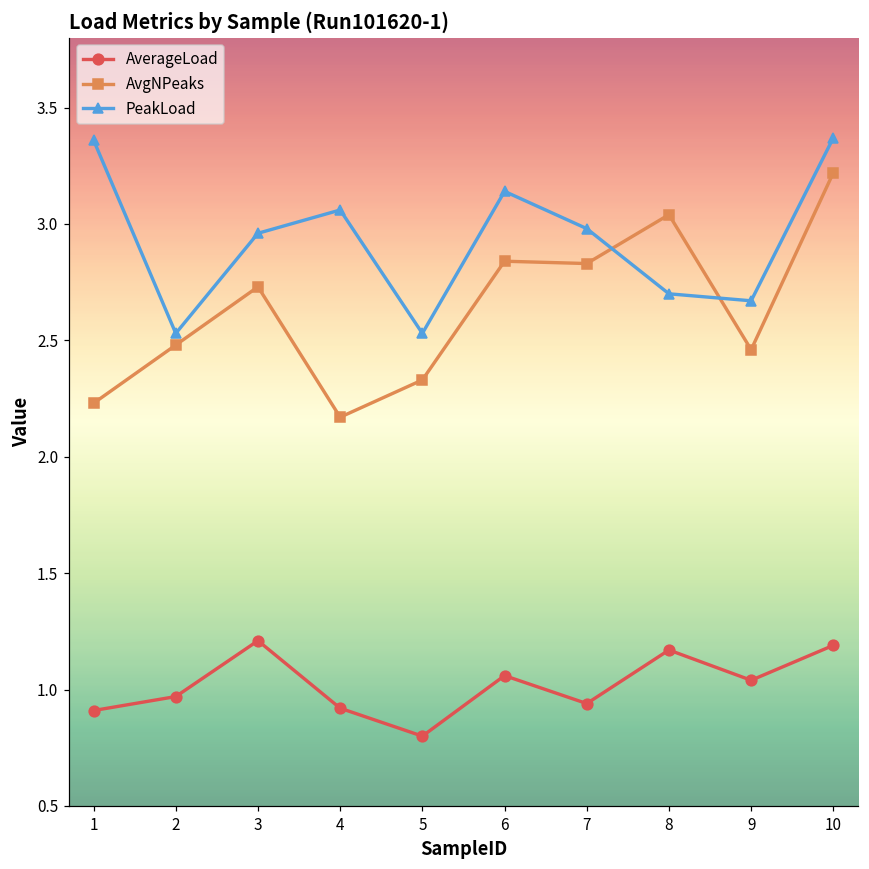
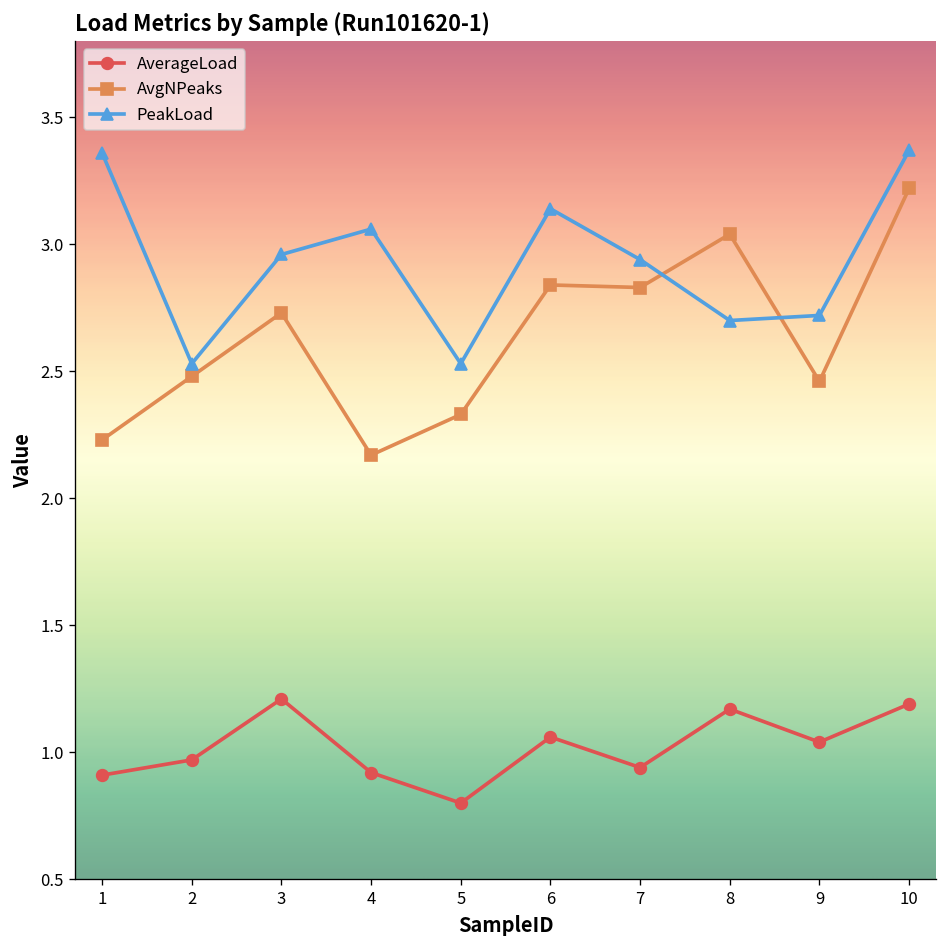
PeakLoad, 7: 2.98 -> 2.94
PeakLoad, 9: 2.67 -> 2.72
